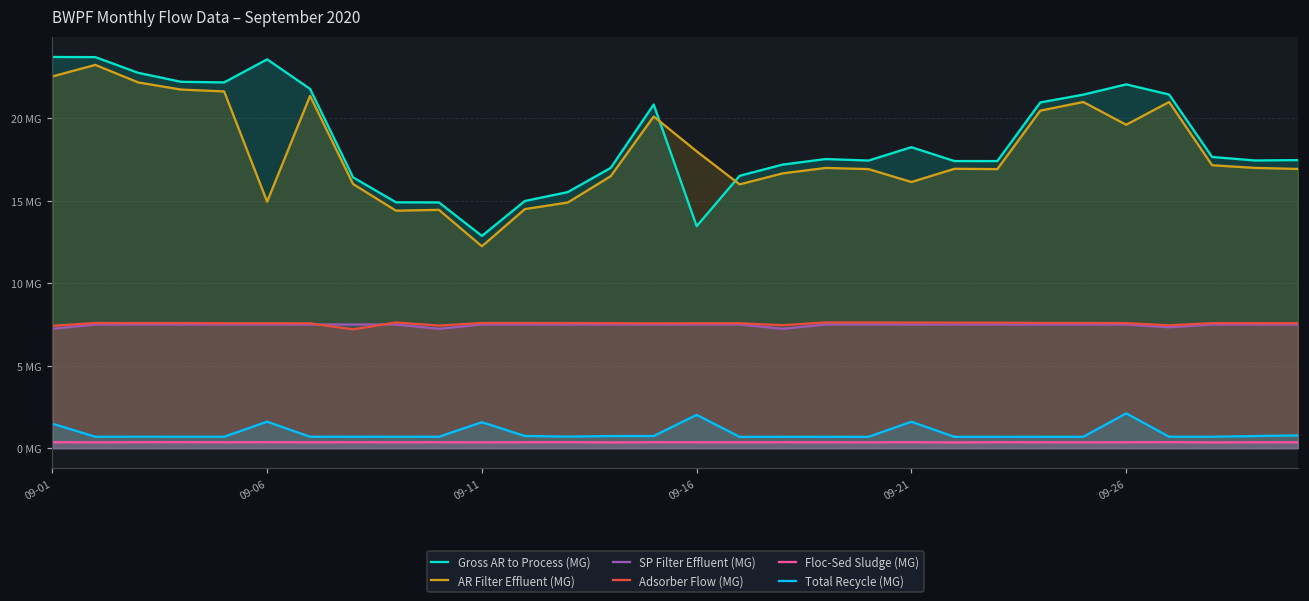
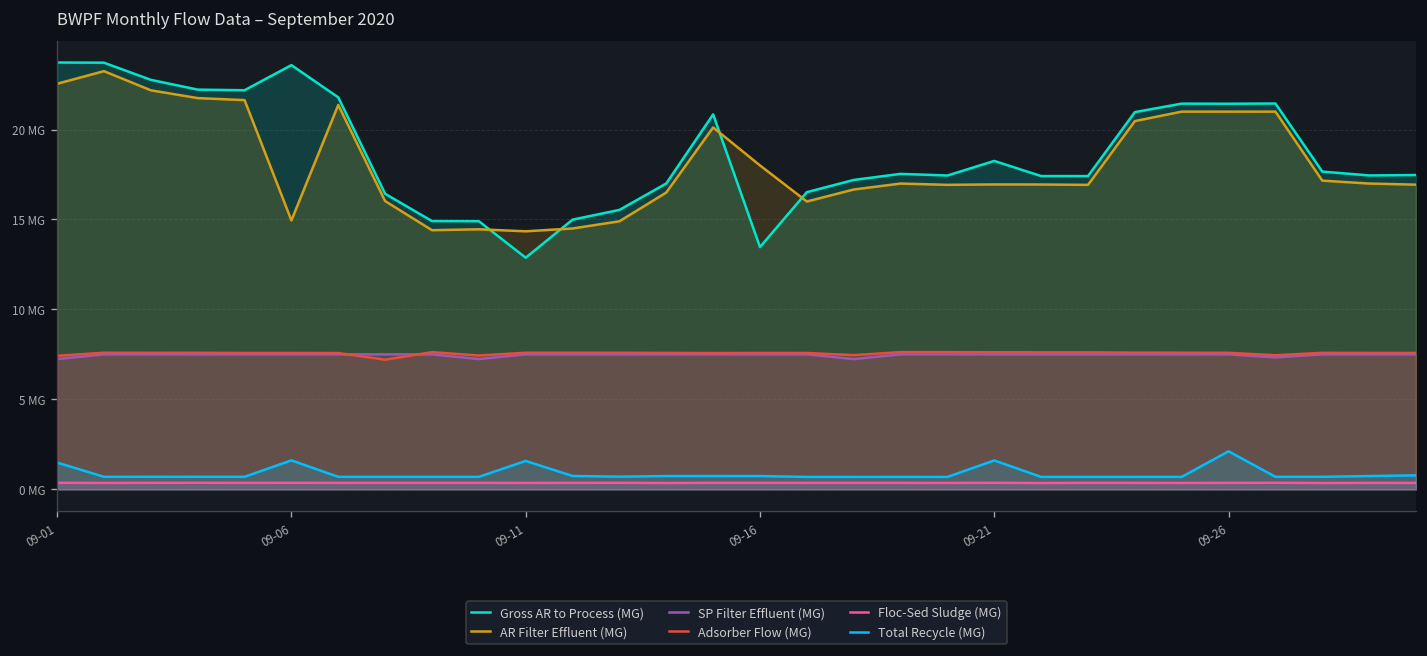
AR Filter Effluent (MG), 09-11: 12.2 MG -> 14.3 MG
Total Recycle (MG), 09-16: 2.0 MG -> 0.7 MG
AR Filter Effluent (MG), 09-21: 16.1 MG -> 17.0 MG
Gross AR to Process (MG), 09-26: 22.1 MG -> 21.4 MG
AR Filter Effluent (MG), 09-26: 19.6 MG -> 21.0 MG
